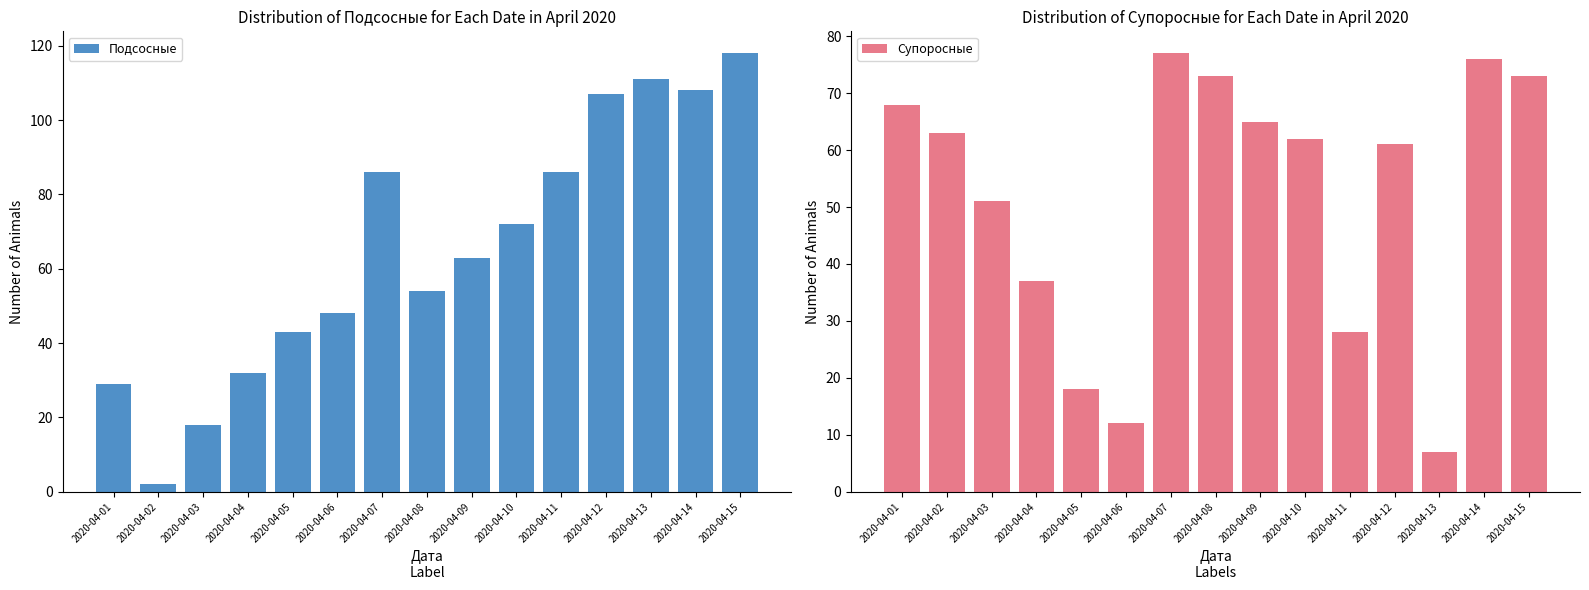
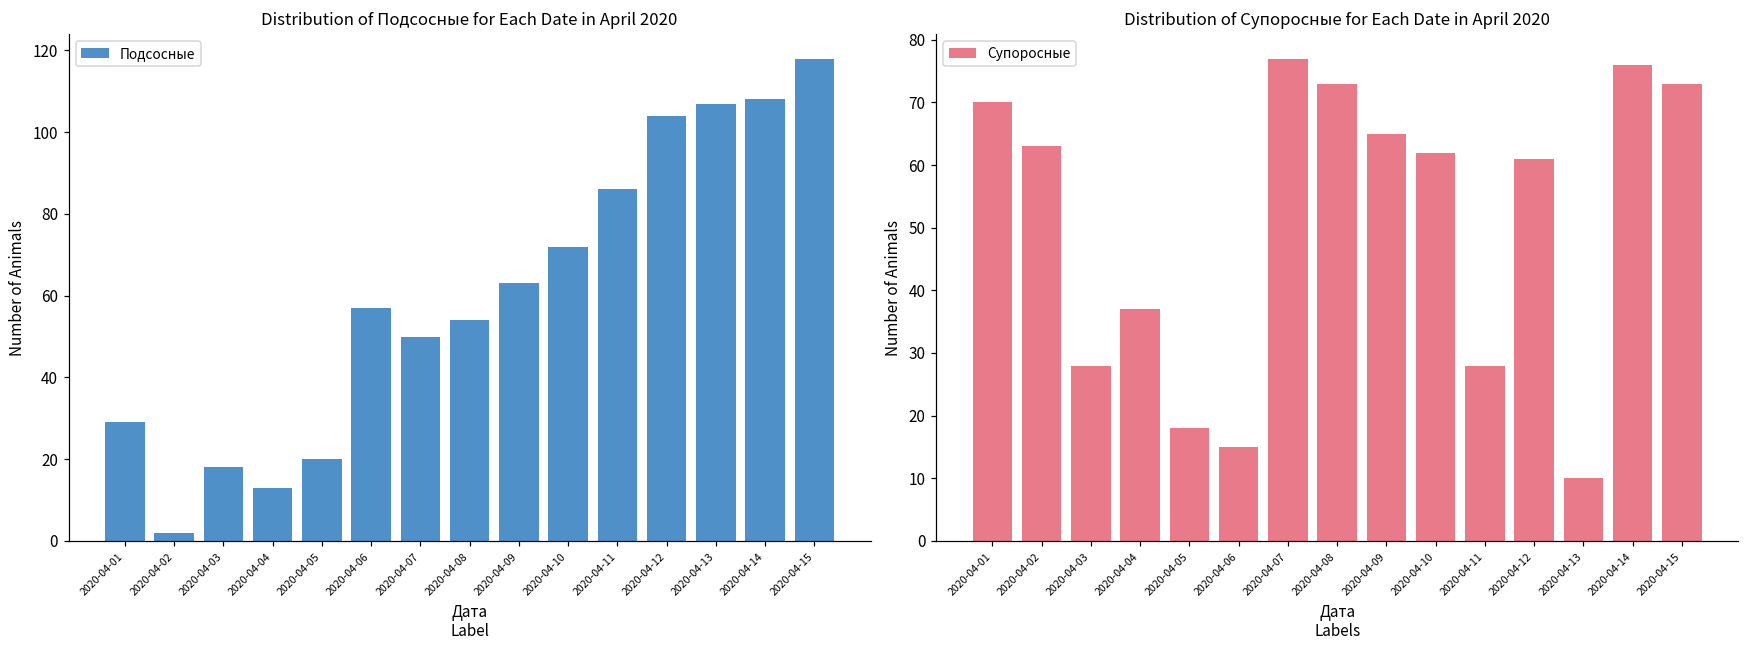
Distribution of Подсосные for Each Date in April 2020, 2020-04-04: 32 -> 13
Distribution of Подсосные for Each Date in April 2020, 2020-04-05: 43 -> 20
Distribution of Подсосные for Each Date in April 2020, 2020-04-06: 48 -> 57
Distribution of Подсосные for Each Date in April 2020, 2020-04-07: 86 -> 50
Distribution of Подсосные for Each Date in April 2020, 2020-04-12: 107 -> 104
Distribution of Подсосные for Each Date in April 2020, 2020-04-13: 111 -> 107
Distribution of Супоросные for Each Date in April 2020, 2020-04-01: 68 -> 70
Distribution of Супоросные for Each Date in April 2020, 2020-04-03: 51 -> 28
Distribution of Супоросные for Each Date in April 2020, 2020-04-06: 12 -> 15
Distribution of Супоросные for Each Date in April 2020, 2020-04-13: 7 -> 10
